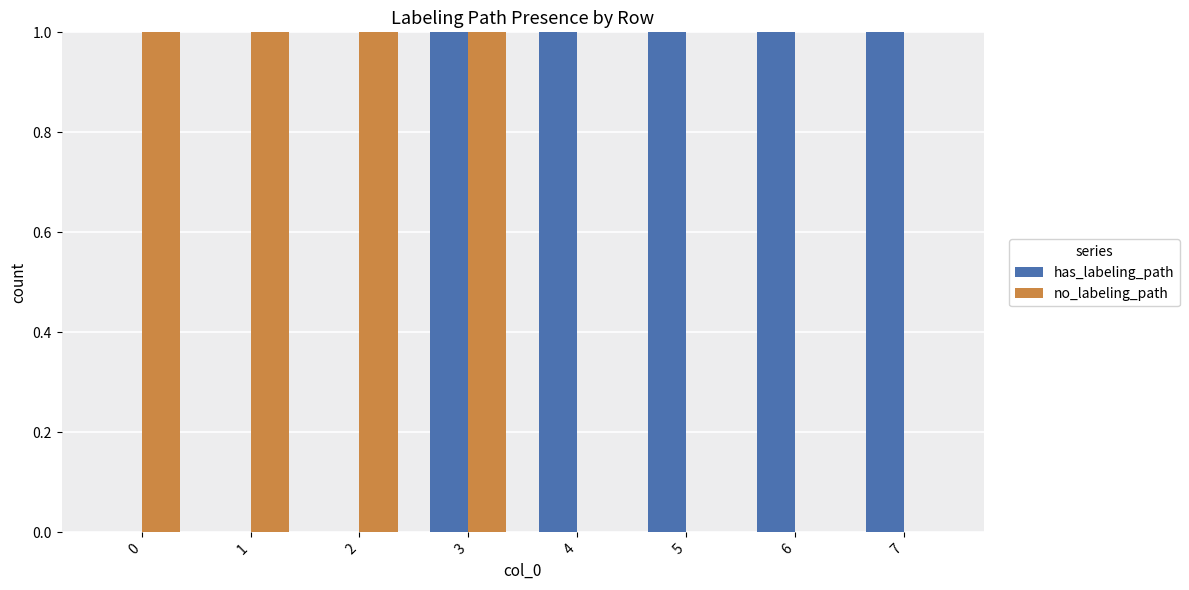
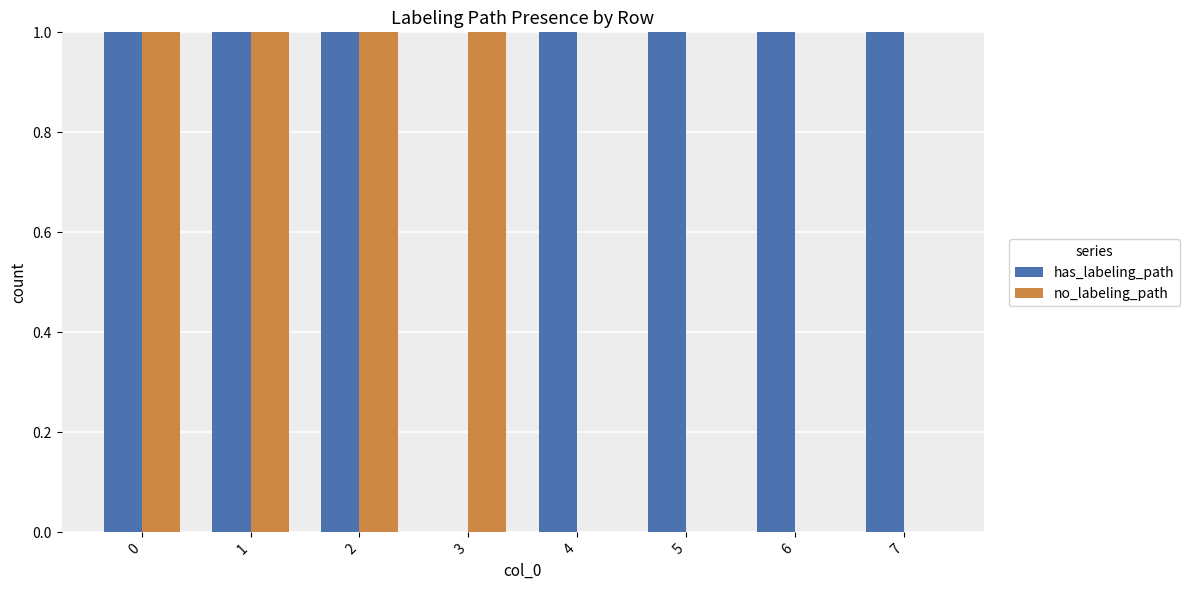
has_labeling_path, 0: 0 -> 1
has_labeling_path, 1: 0 -> 1
has_labeling_path, 2: 0 -> 1
has_labeling_path, 3: 1 -> 0
